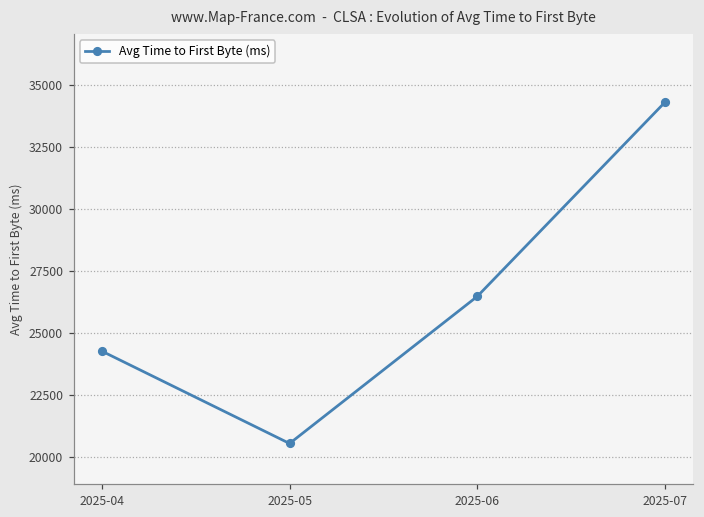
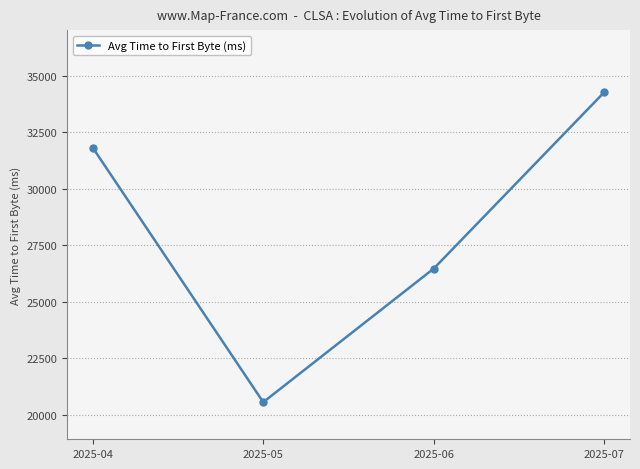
2025-04: 24300 -> 31800
